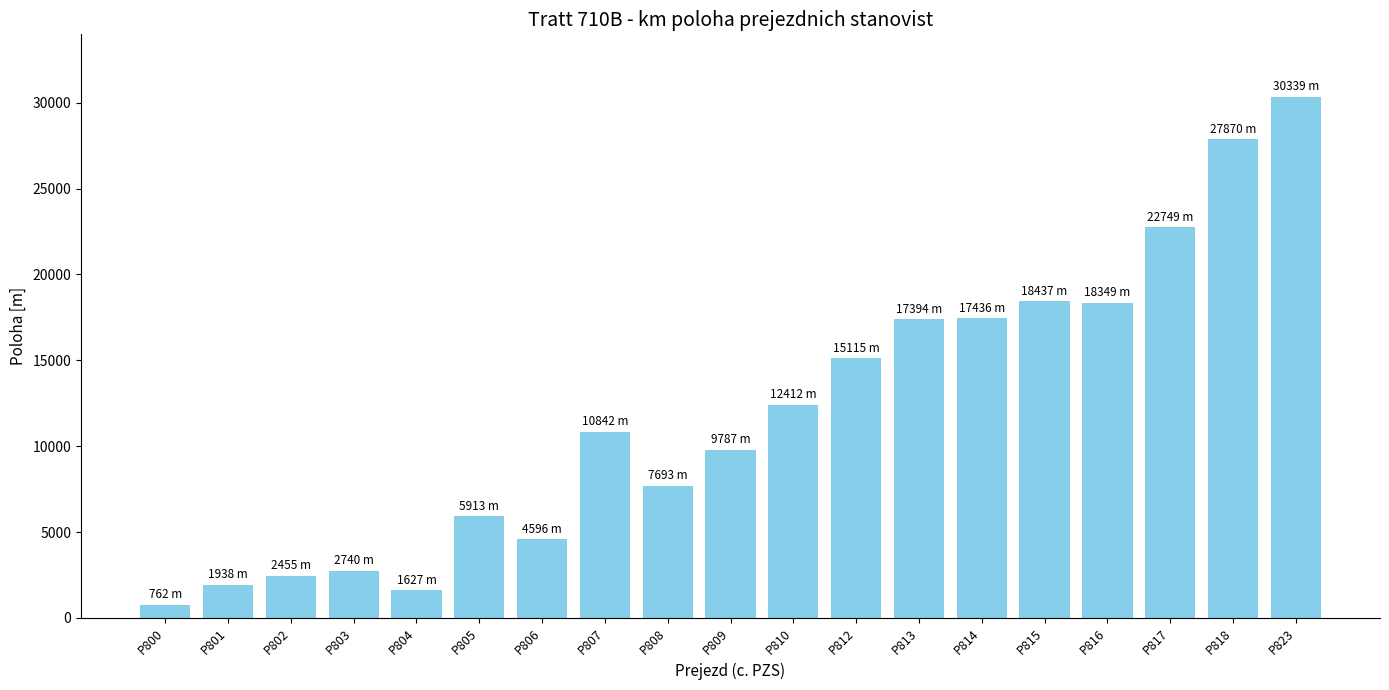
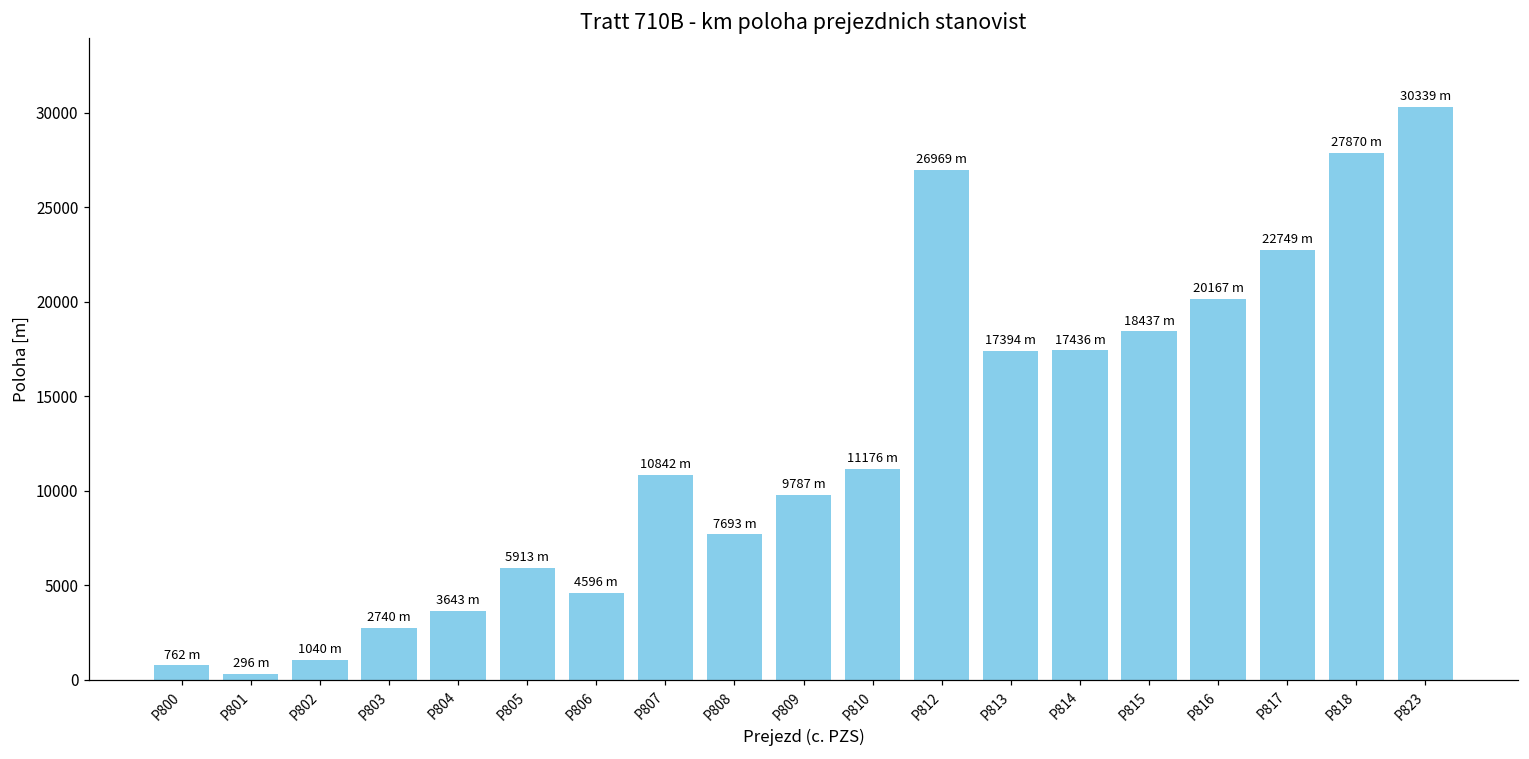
P801: 1938 -> 296
P802: 2455 -> 1040
P804: 1627 -> 3643
P810: 12412 -> 11176
P812: 15115 -> 26969
P816: 18349 -> 20167
